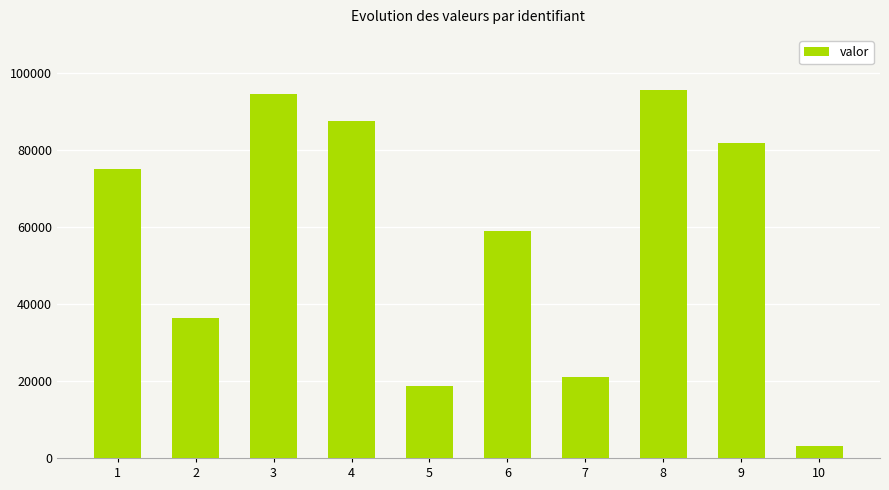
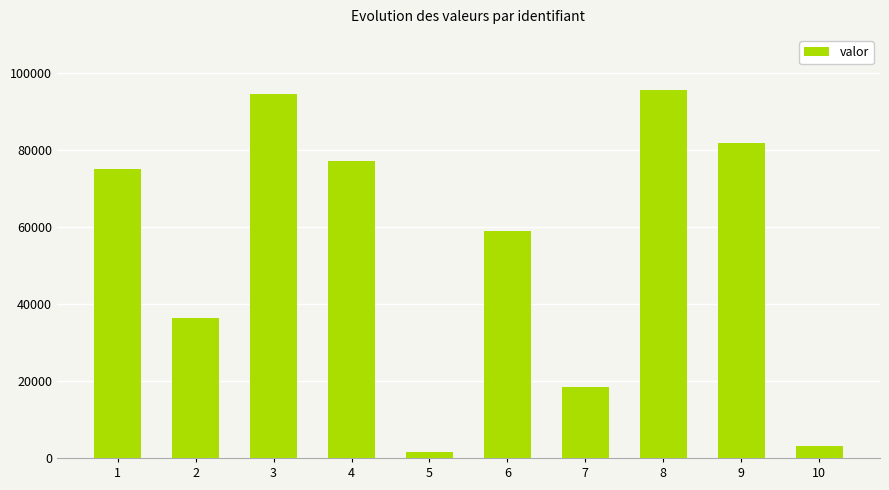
4: 88000 -> 77000
5: 19000 -> 2000
7: 21000 -> 18000
